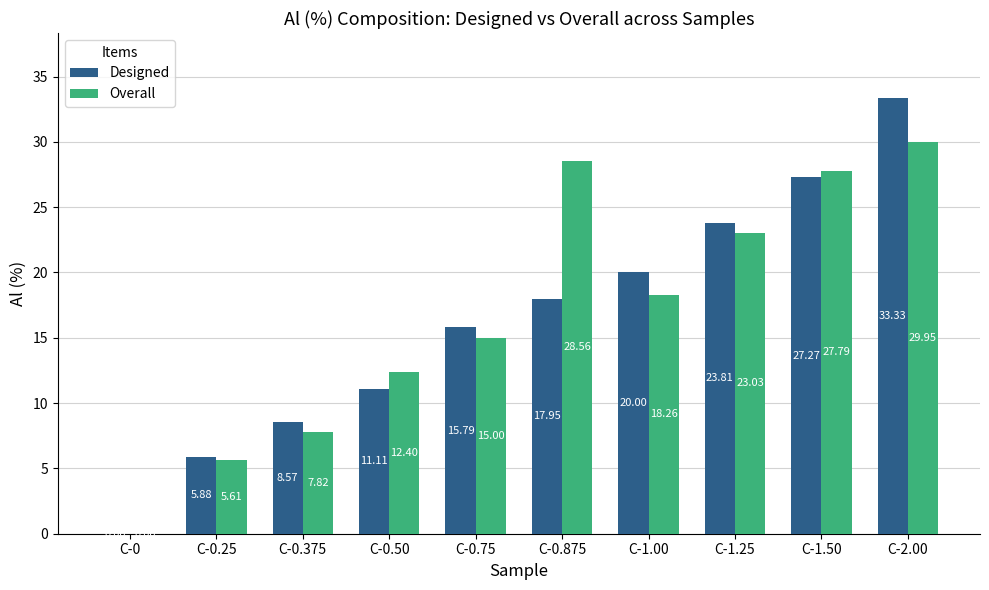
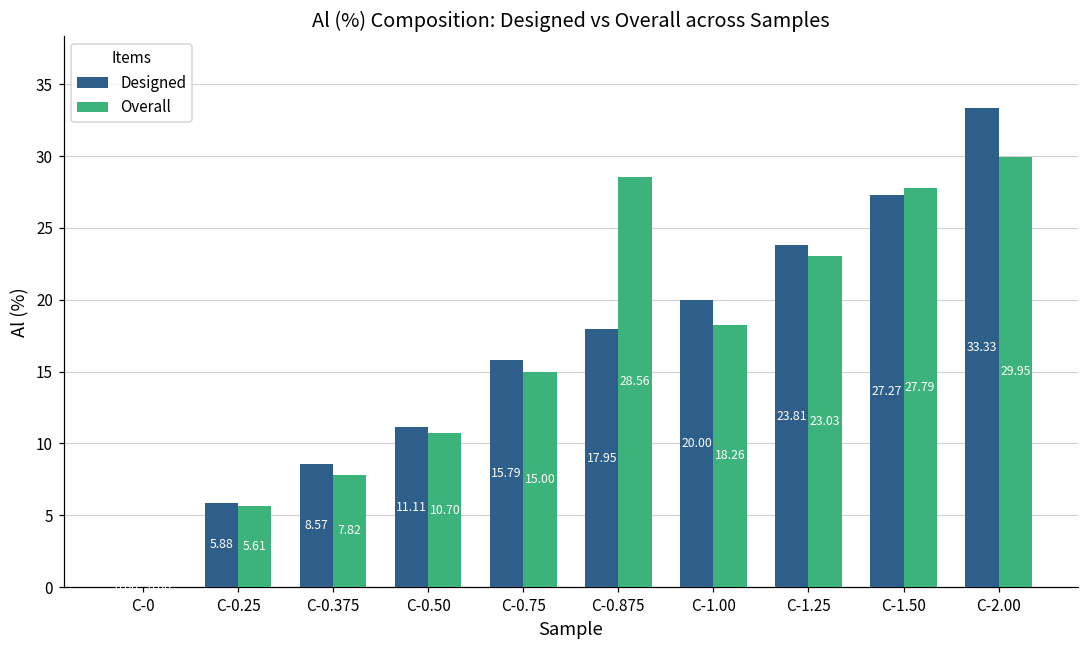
Overall, C-0.50: 12.40 -> 10.70
